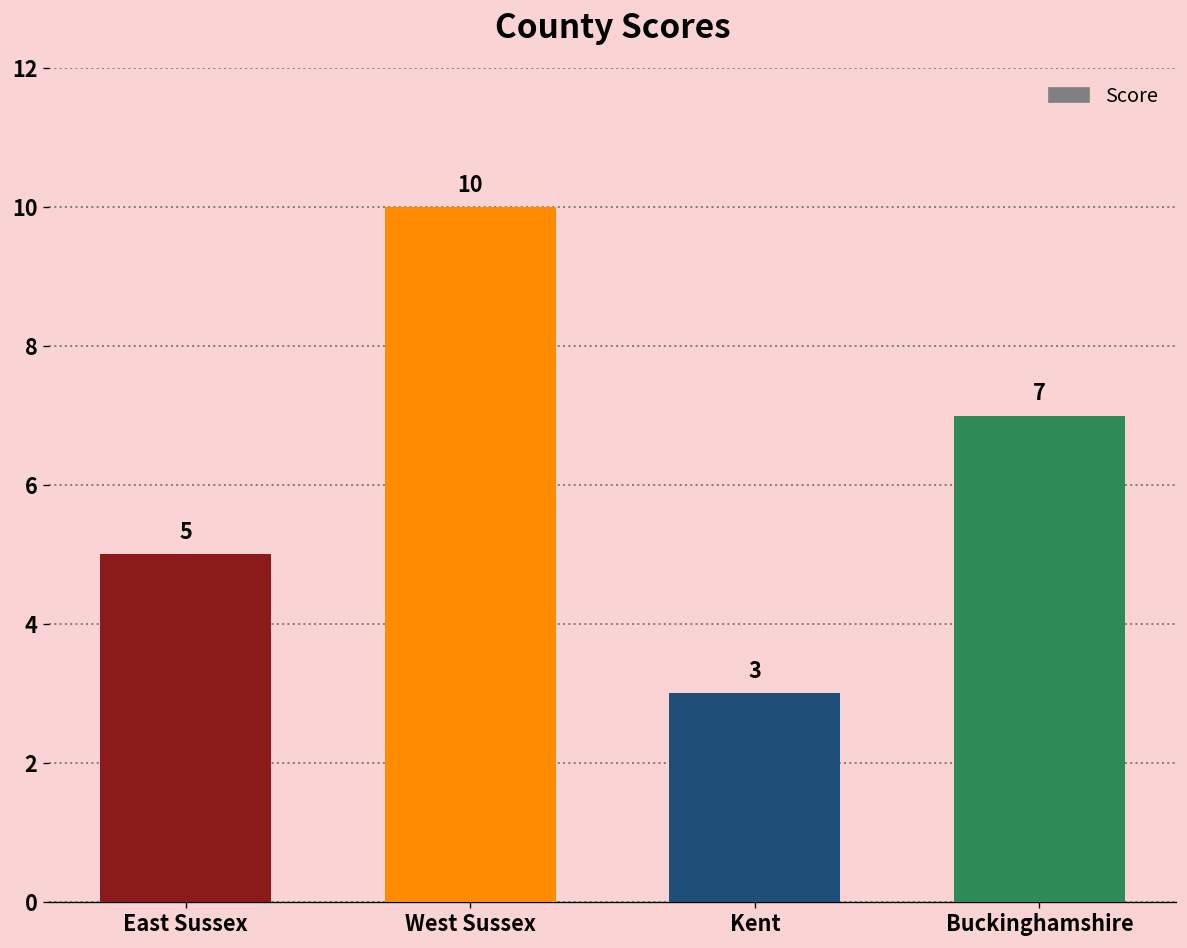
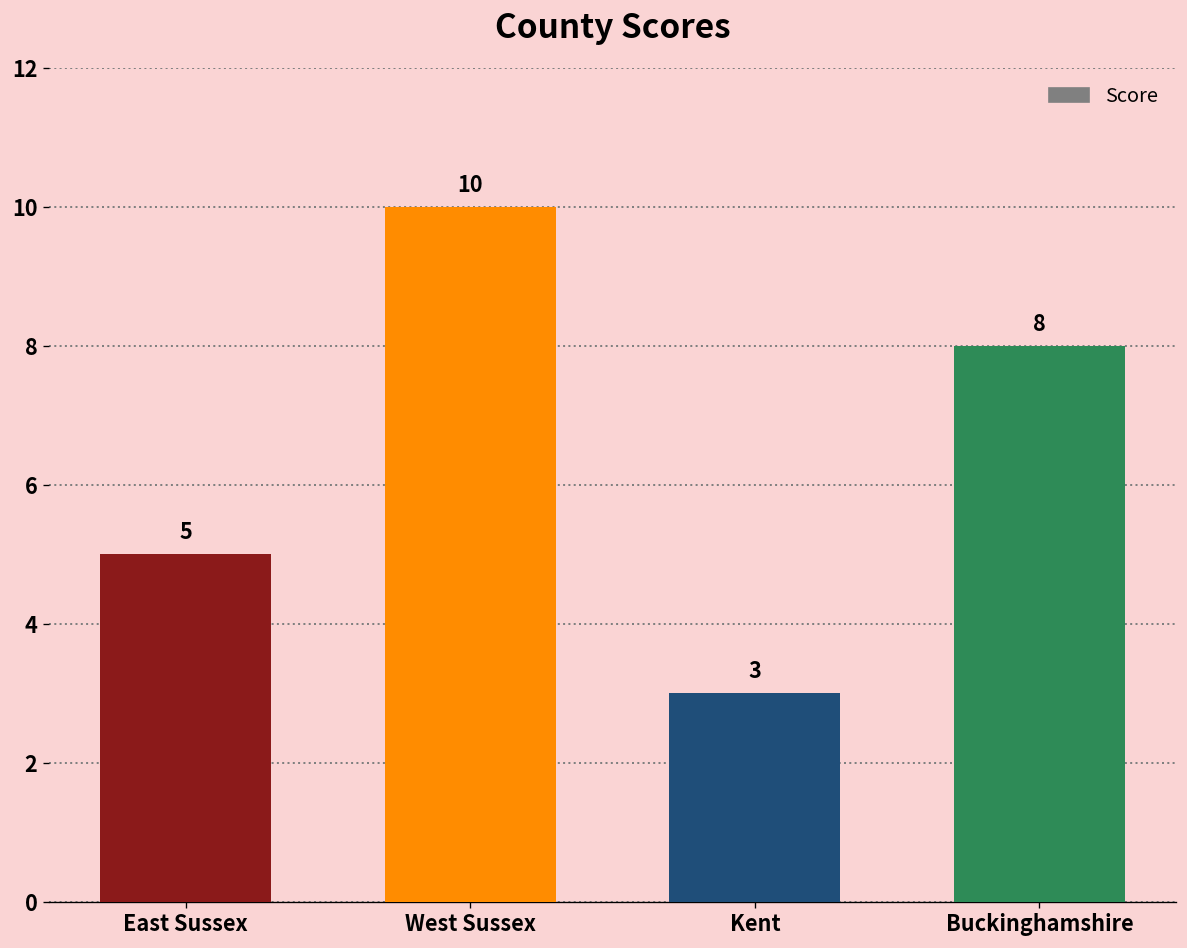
Buckinghamshire: 7 -> 8
